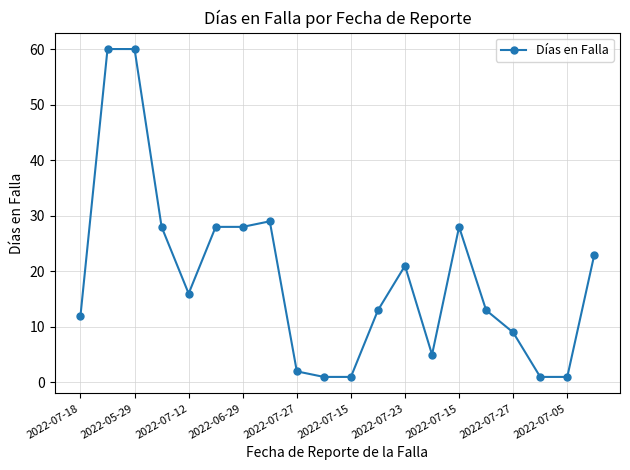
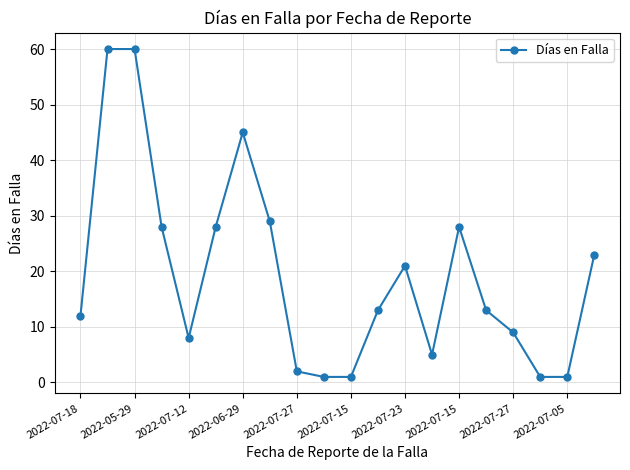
2022-07-12: 16 -> 8
2022-06-29: 28 -> 45
